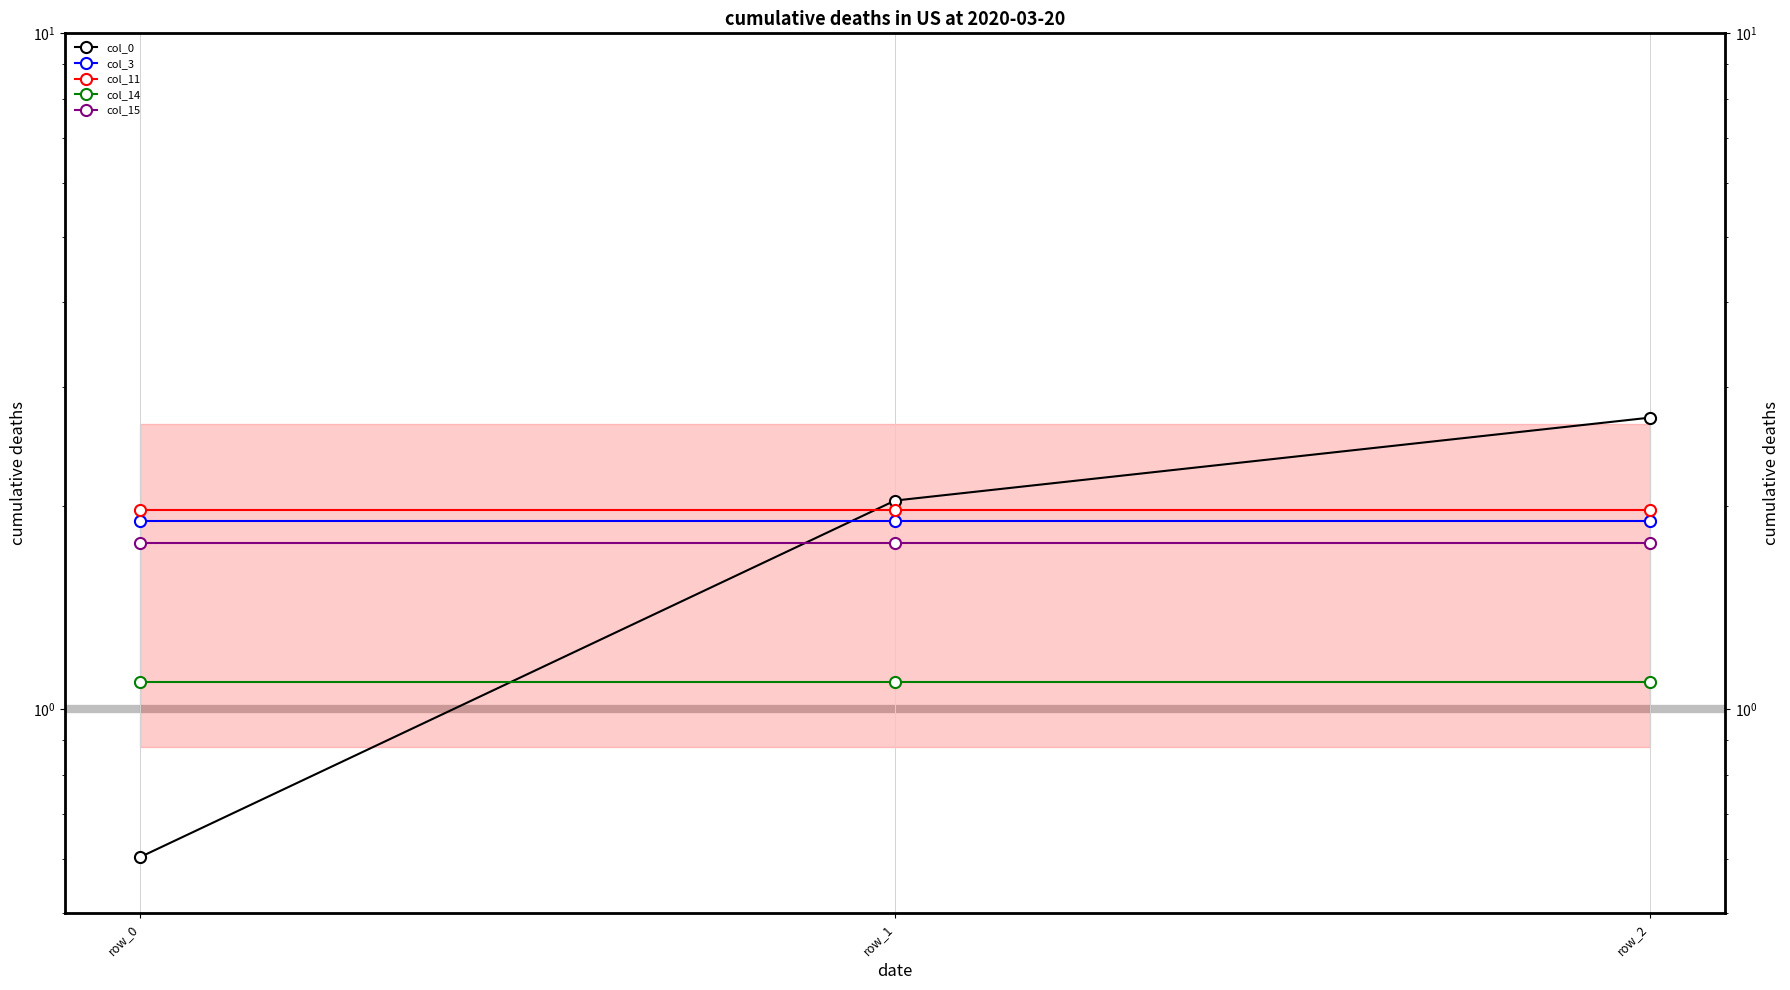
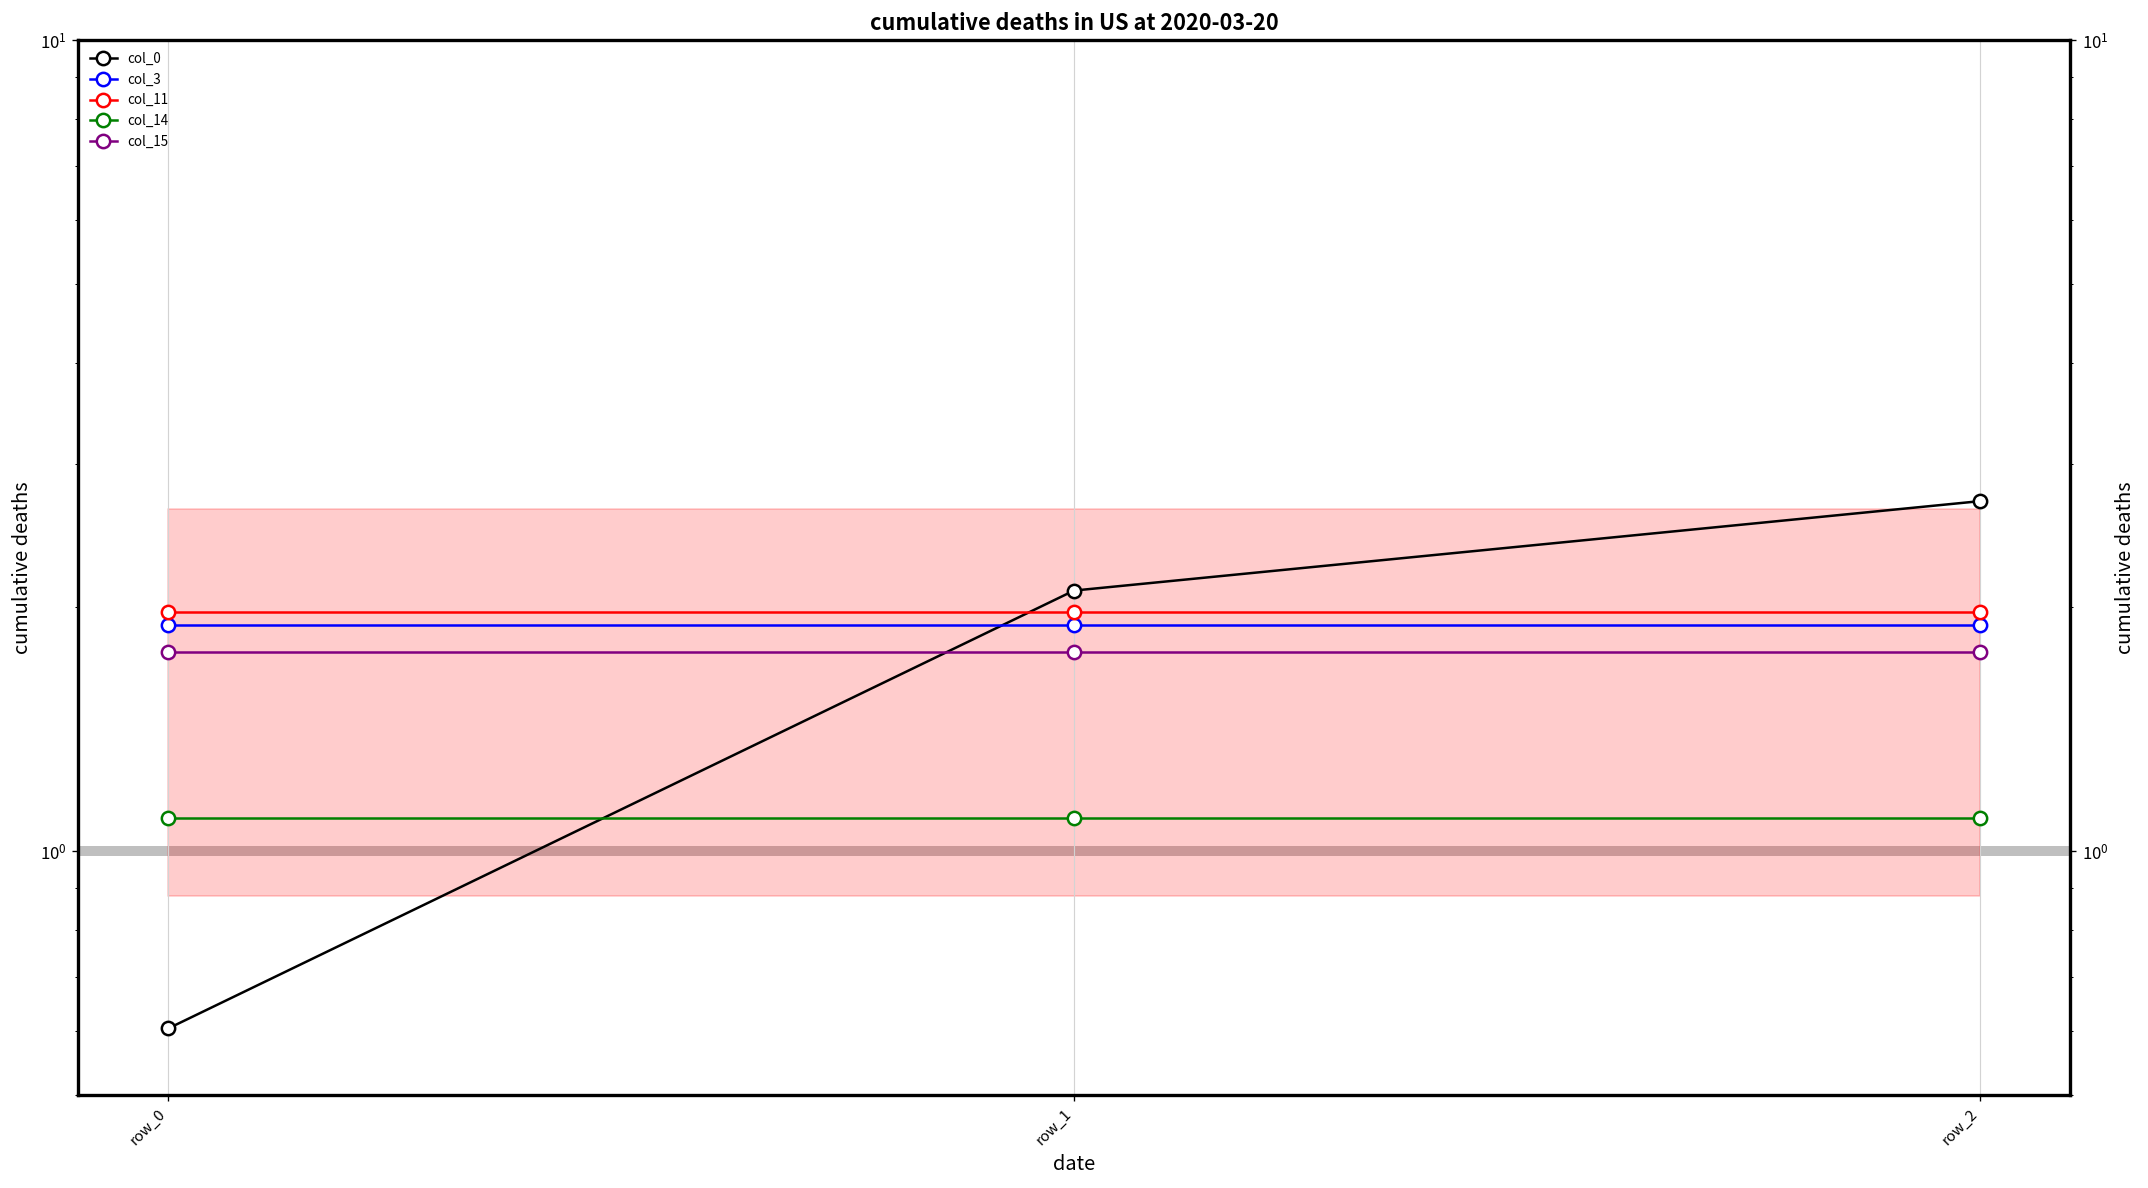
col_0, row_1: 2.04 -> 2.10
